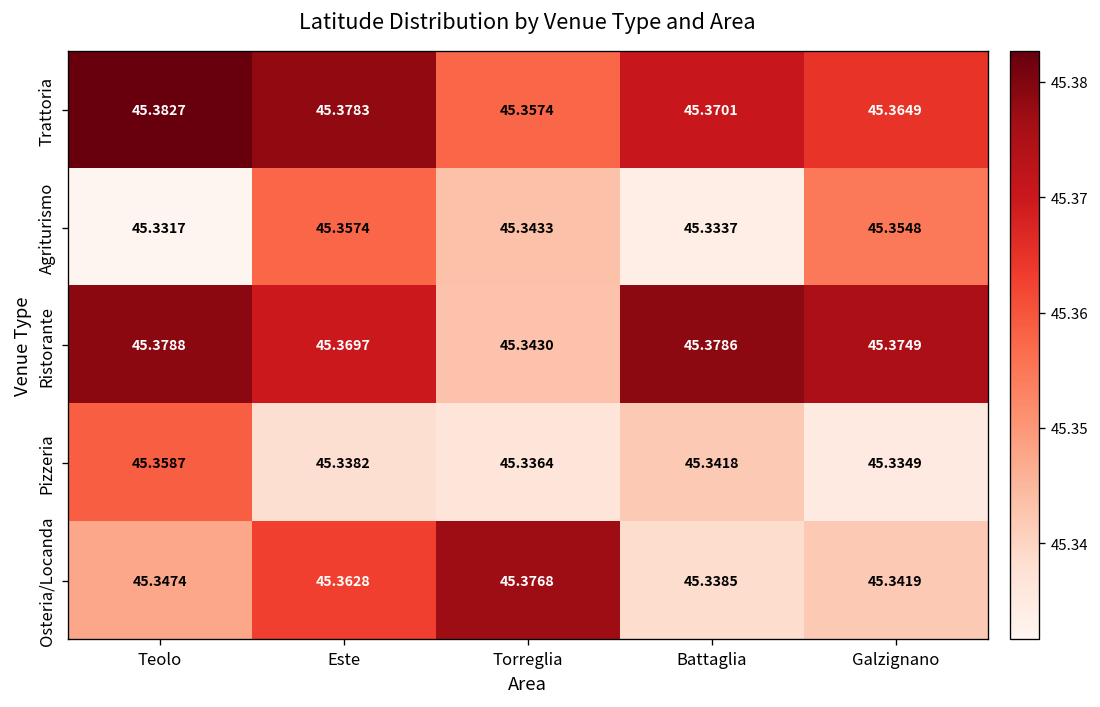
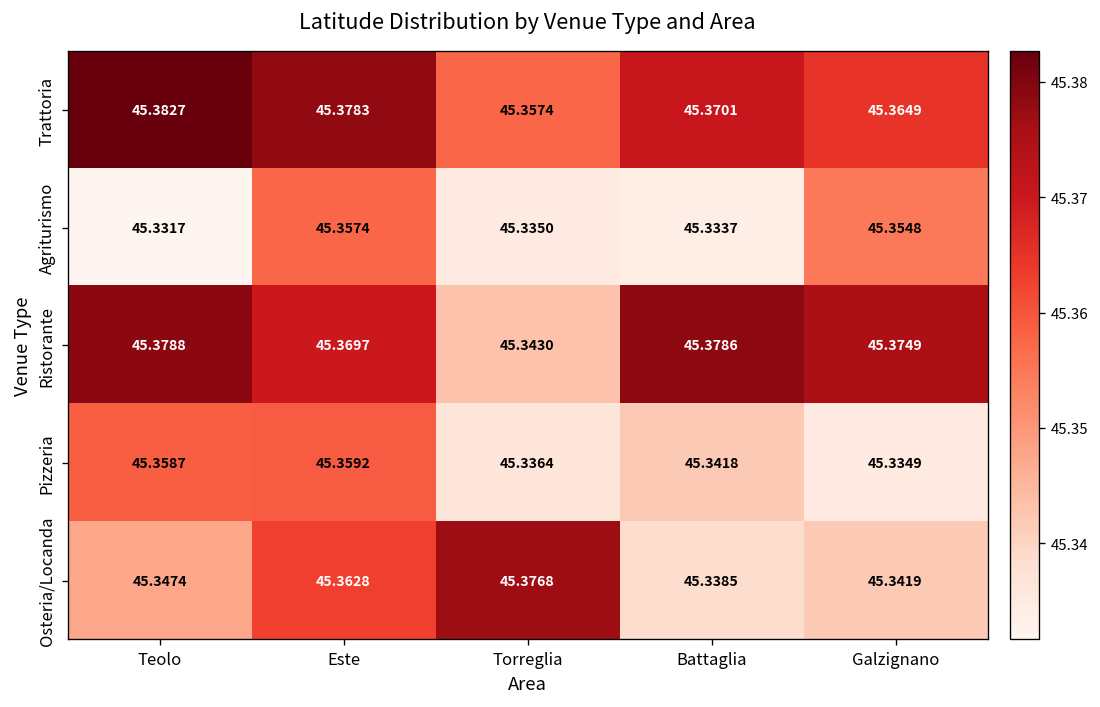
Agriturismo, Torreglia: 45.3433 -> 45.3350
Pizzeria, Este: 45.3382 -> 45.3592
